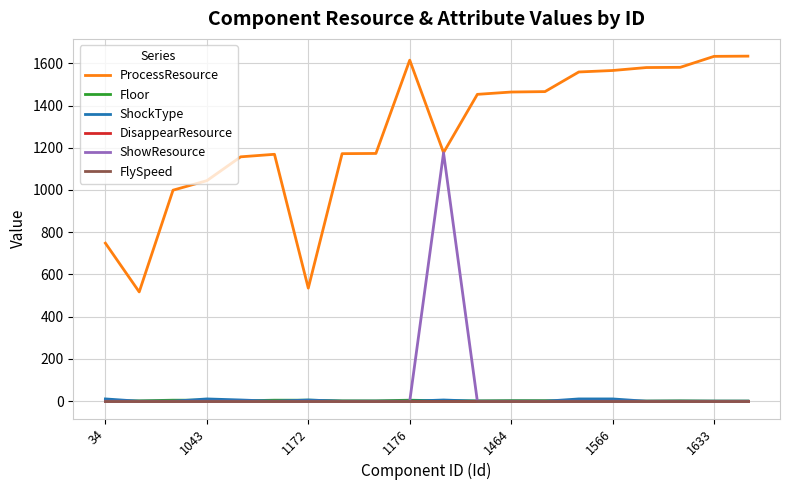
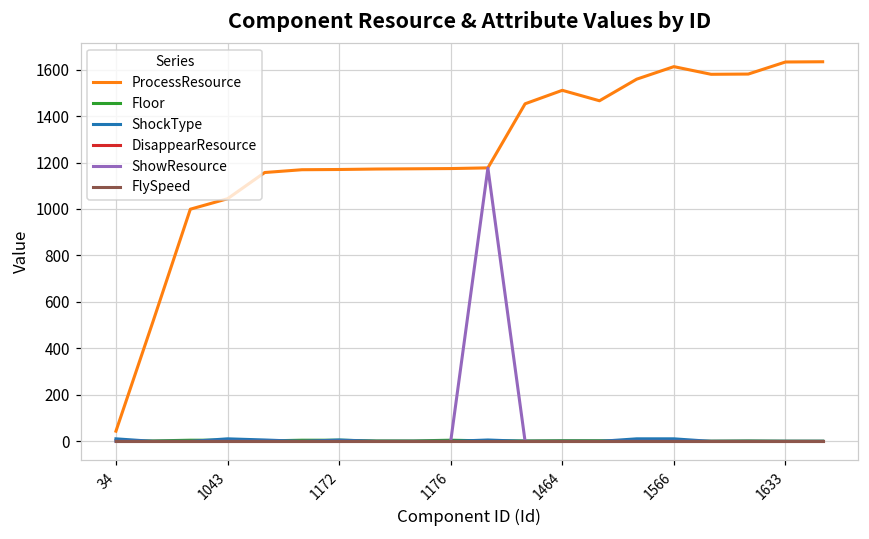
ProcessResource, 34: 750 -> 40
ProcessResource, 1172: 540 -> 1170
ProcessResource, 1176: 1620 -> 1170
ProcessResource, 1464: 1460 -> 1510
ProcessResource, 1566: 1570 -> 1610
